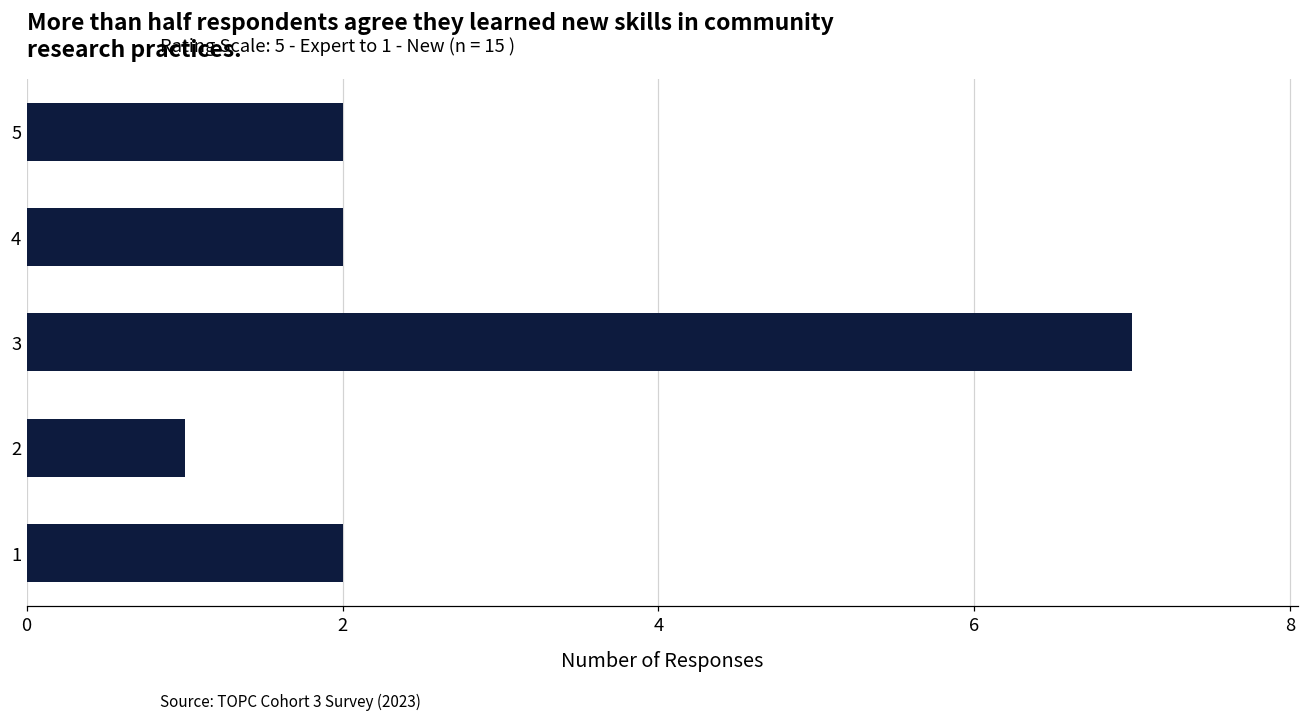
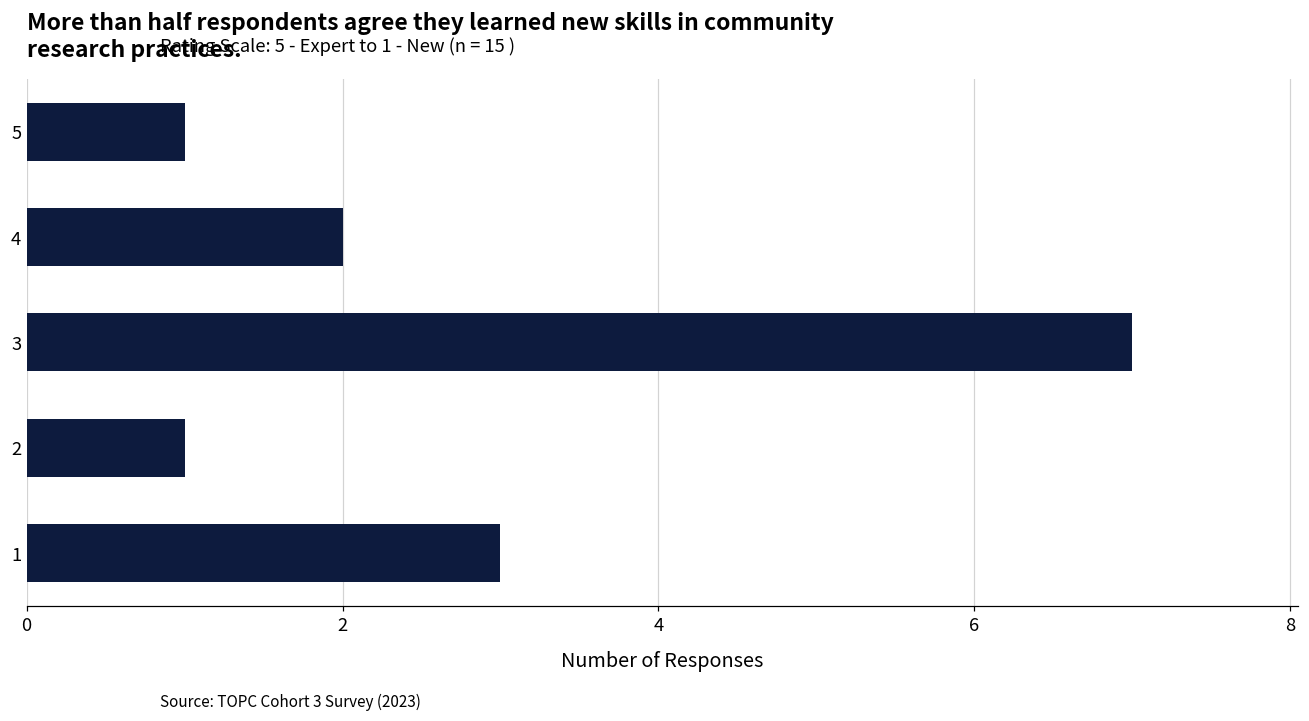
5: 2 -> 1
1: 2 -> 3
